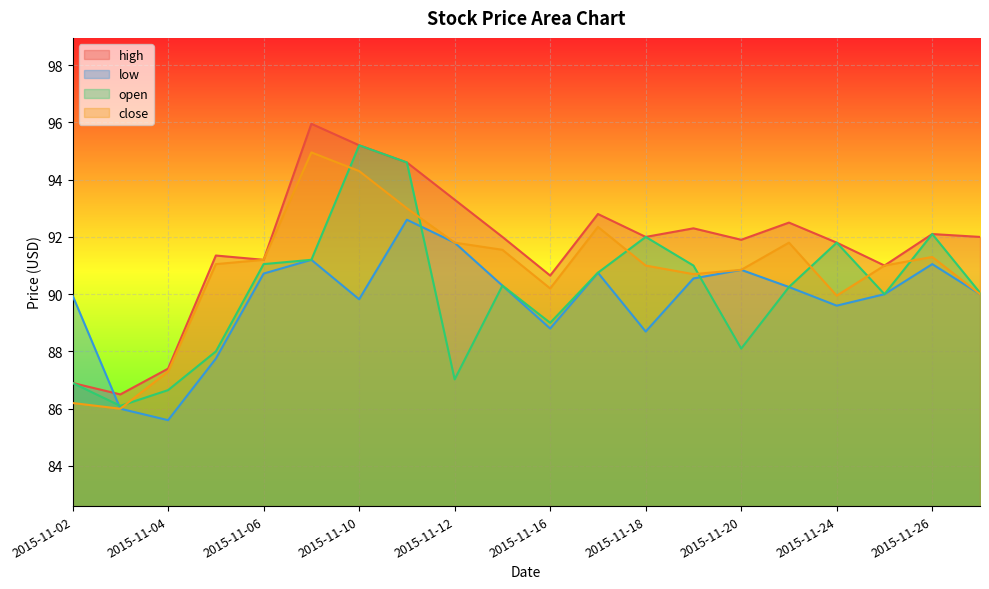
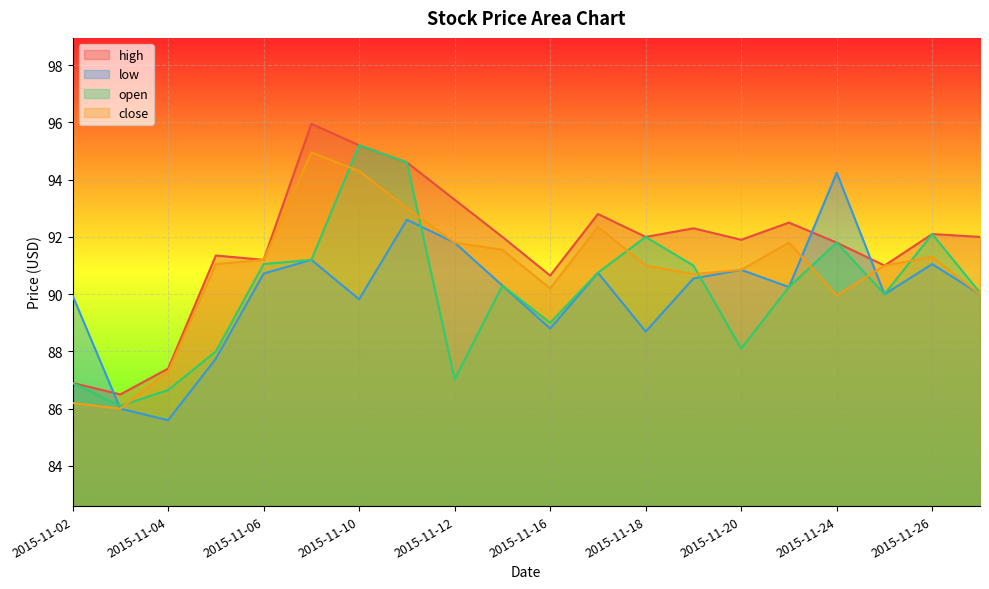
low, 2015-11-24: 89.6 -> 94.2
